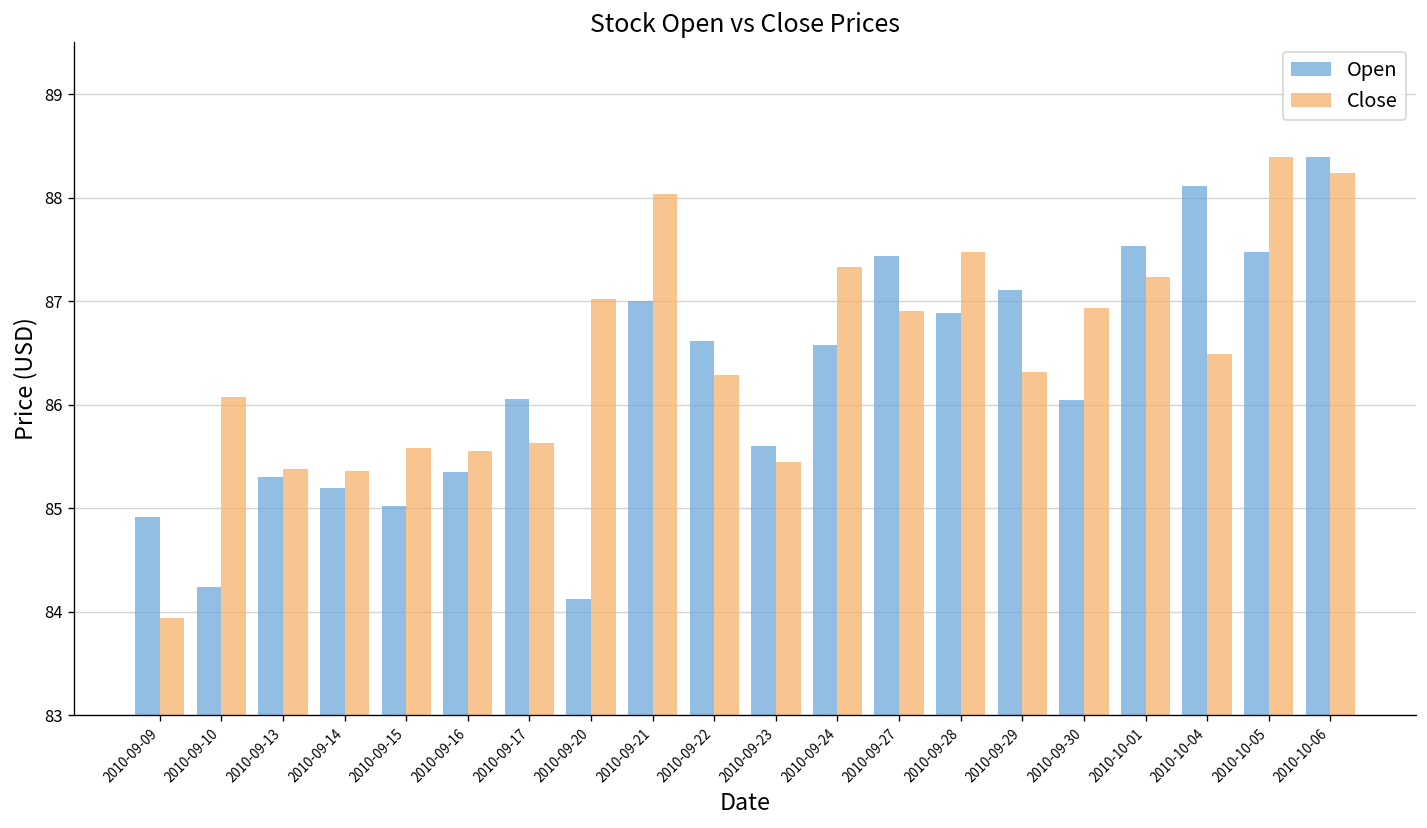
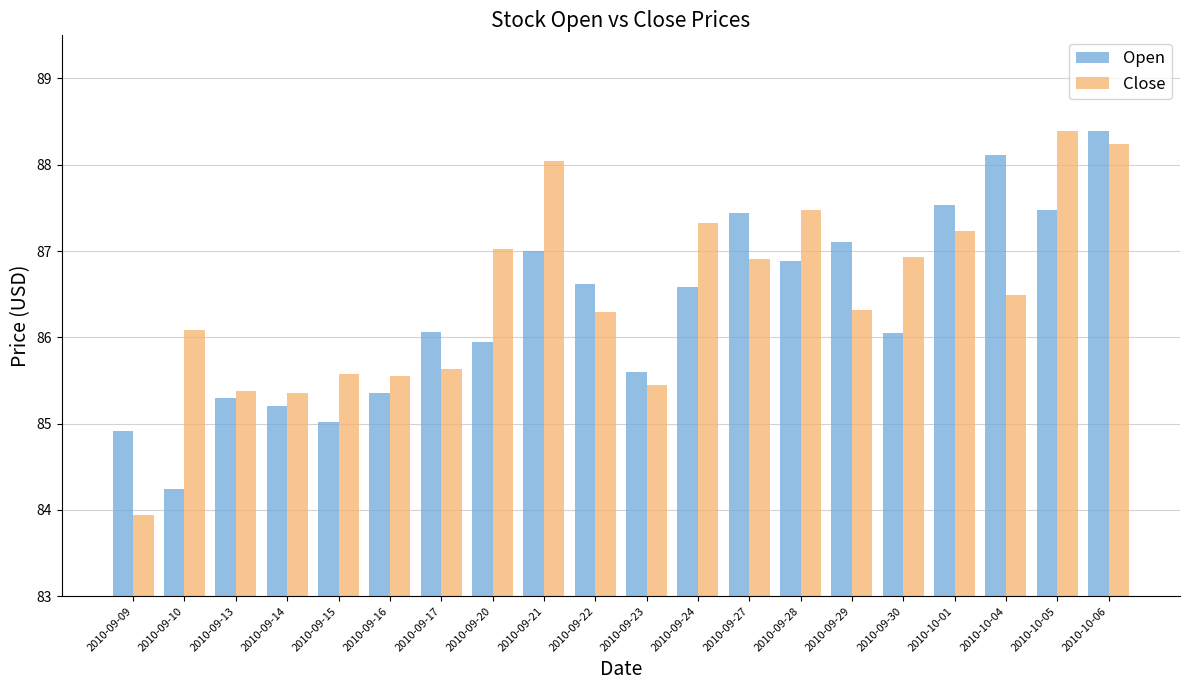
Open, 2010-09-20: 84.1 -> 85.9
